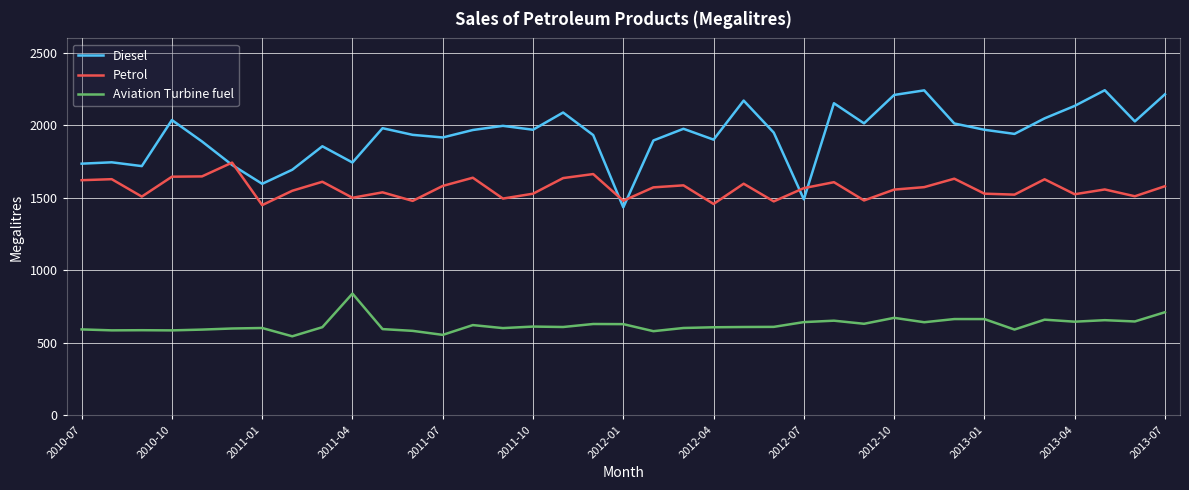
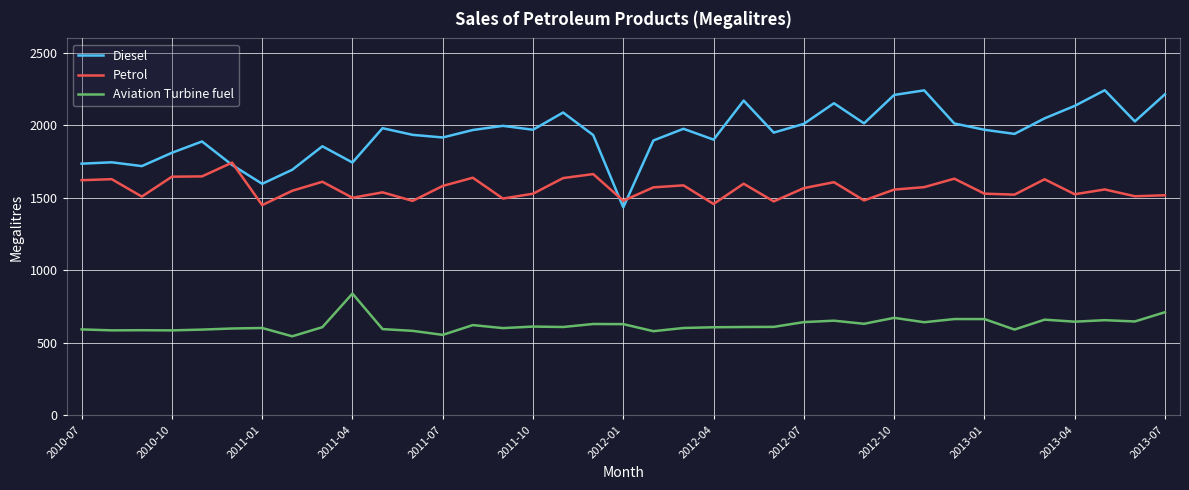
Diesel, 2010-10: 2040 -> 1810
Diesel, 2012-07: 1490 -> 2010
Petrol, 2013-07: 1580 -> 1520
